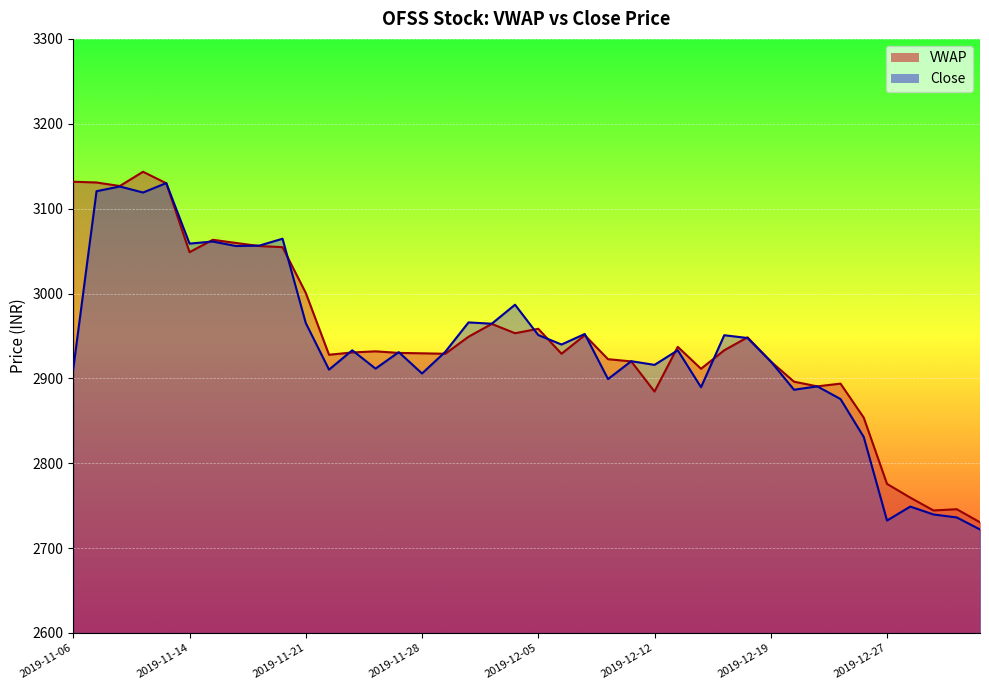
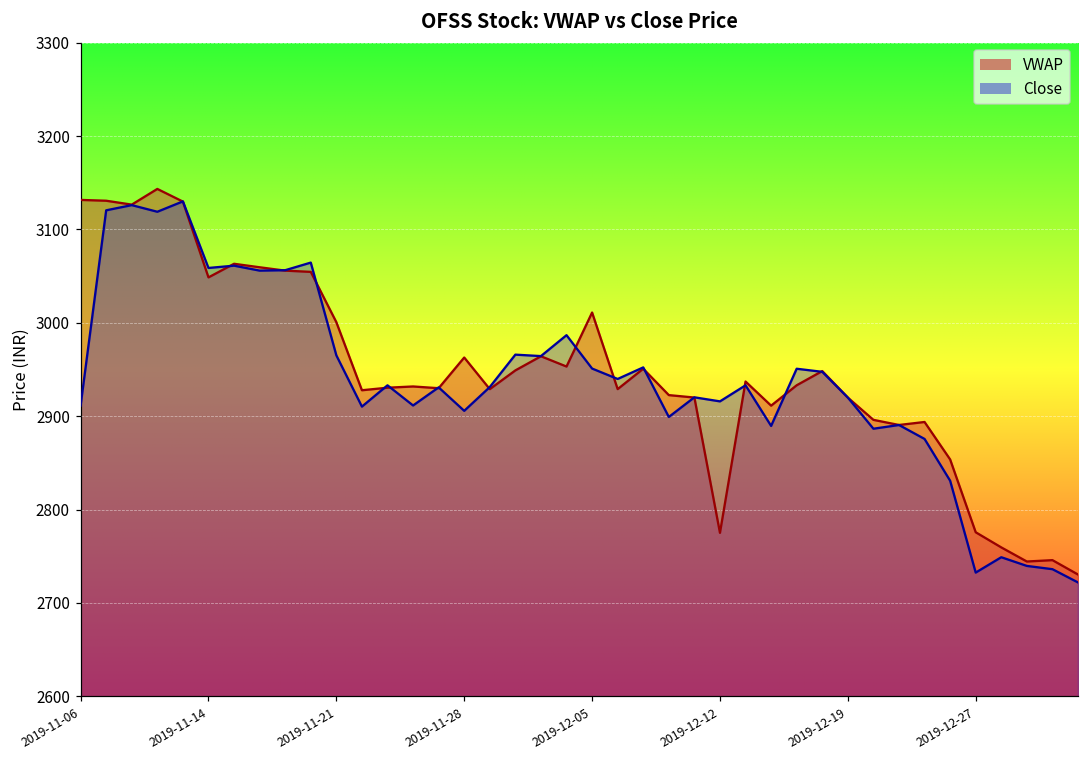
VWAP, 2019-11-28: 2930 -> 2960
VWAP, 2019-12-05: 2960 -> 3010
VWAP, 2019-12-12: 2880 -> 2780
